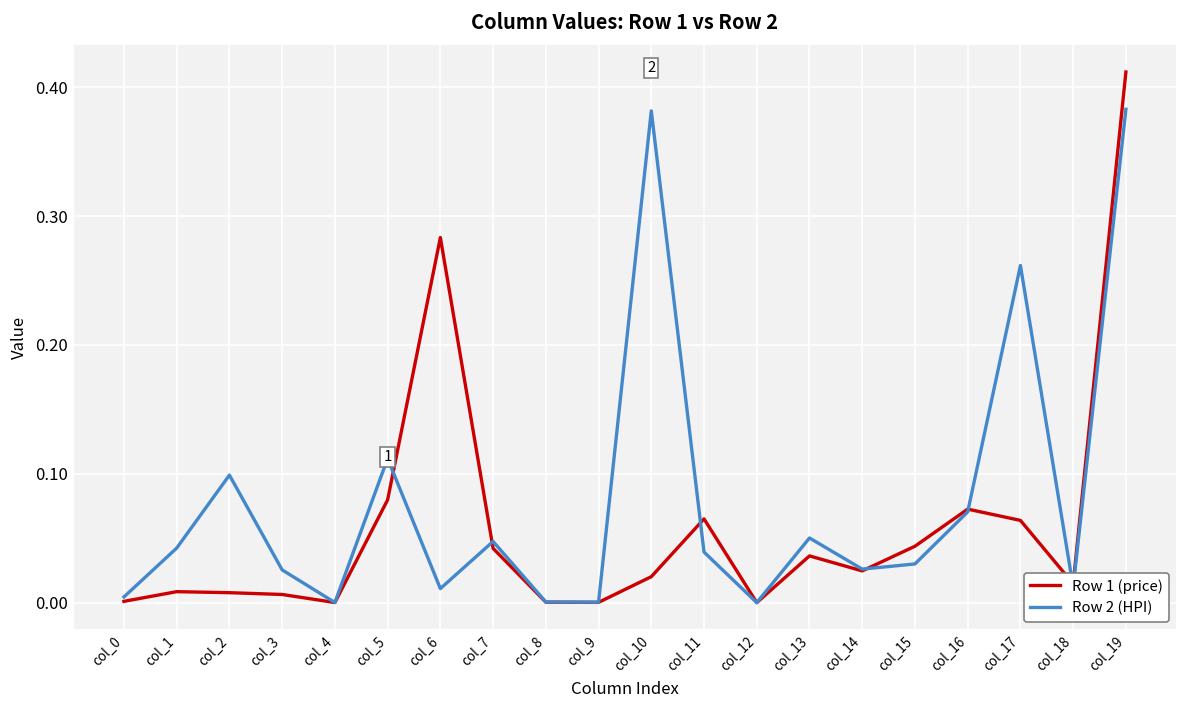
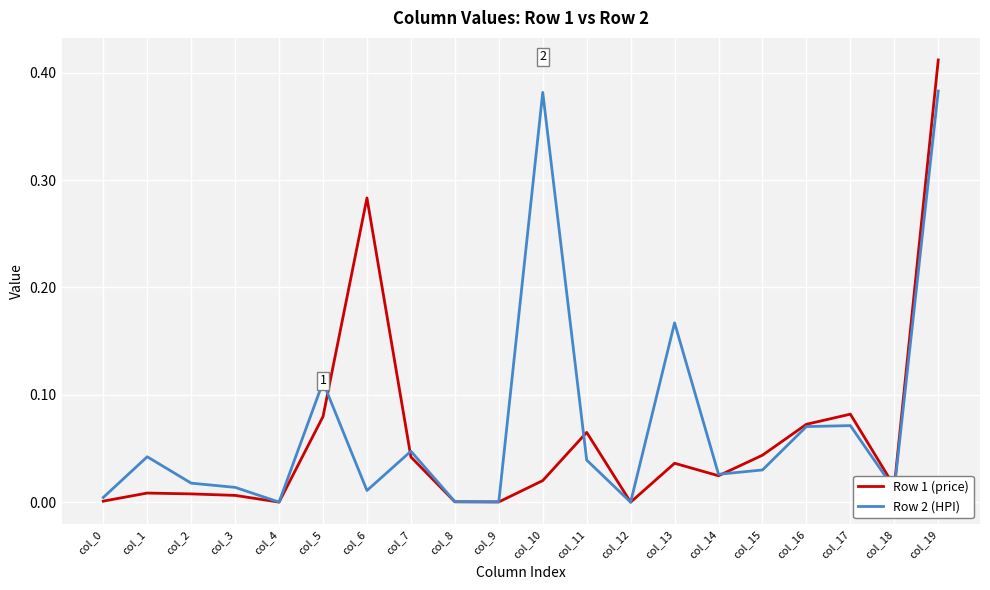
Row 2 (HPI), col_2: 0.099 -> 0.018
Row 2 (HPI), col_3: 0.025 -> 0.014
Row 2 (HPI), col_13: 0.050 -> 0.167
Row 1 (price), col_17: 0.064 -> 0.082
Row 2 (HPI), col_17: 0.262 -> 0.071
